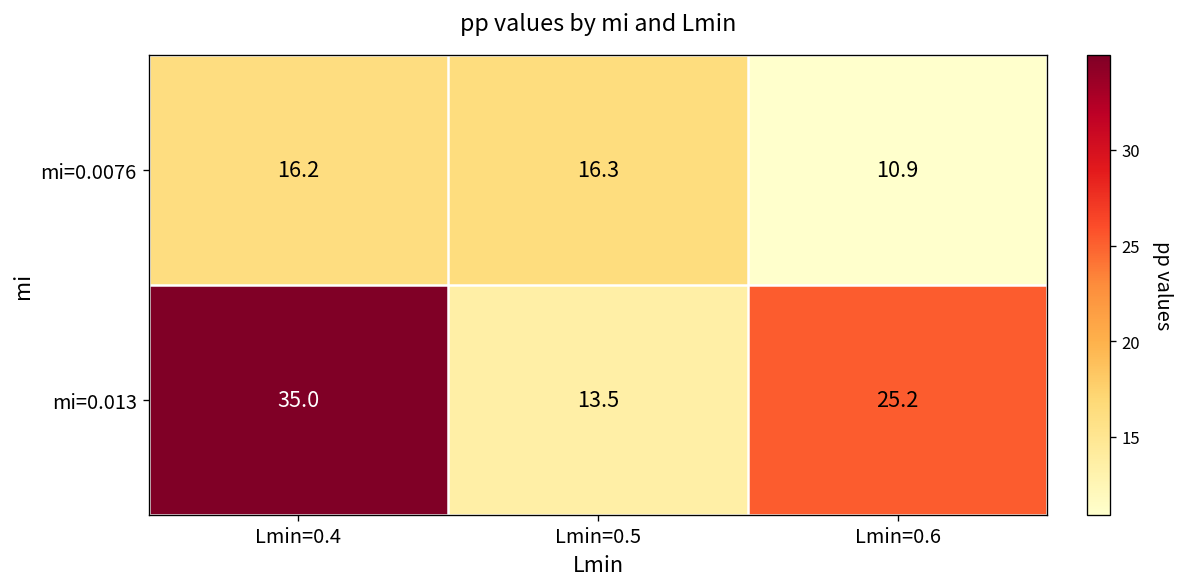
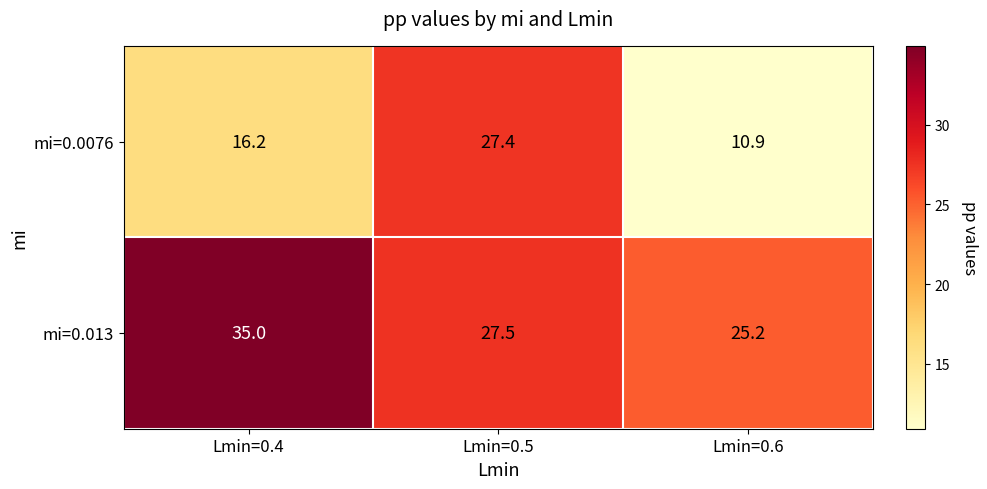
mi=0.0076, Lmin=0.5: 16.3 -> 27.4
mi=0.013, Lmin=0.5: 13.5 -> 27.5
